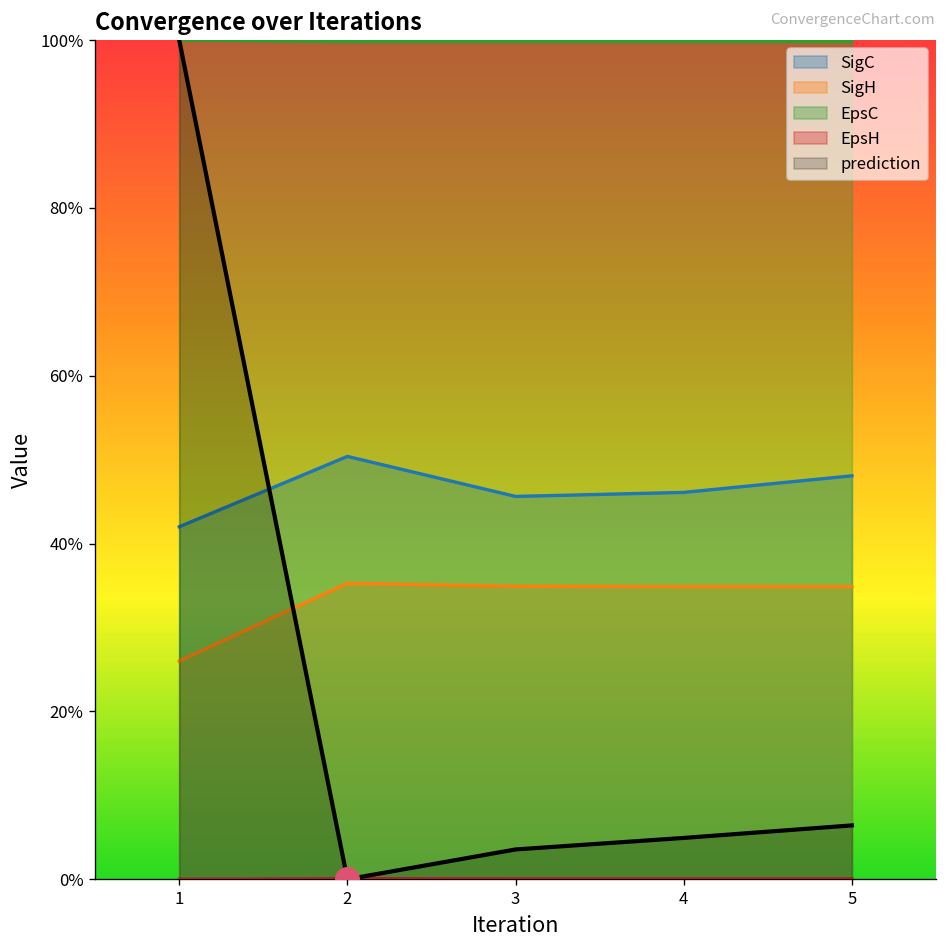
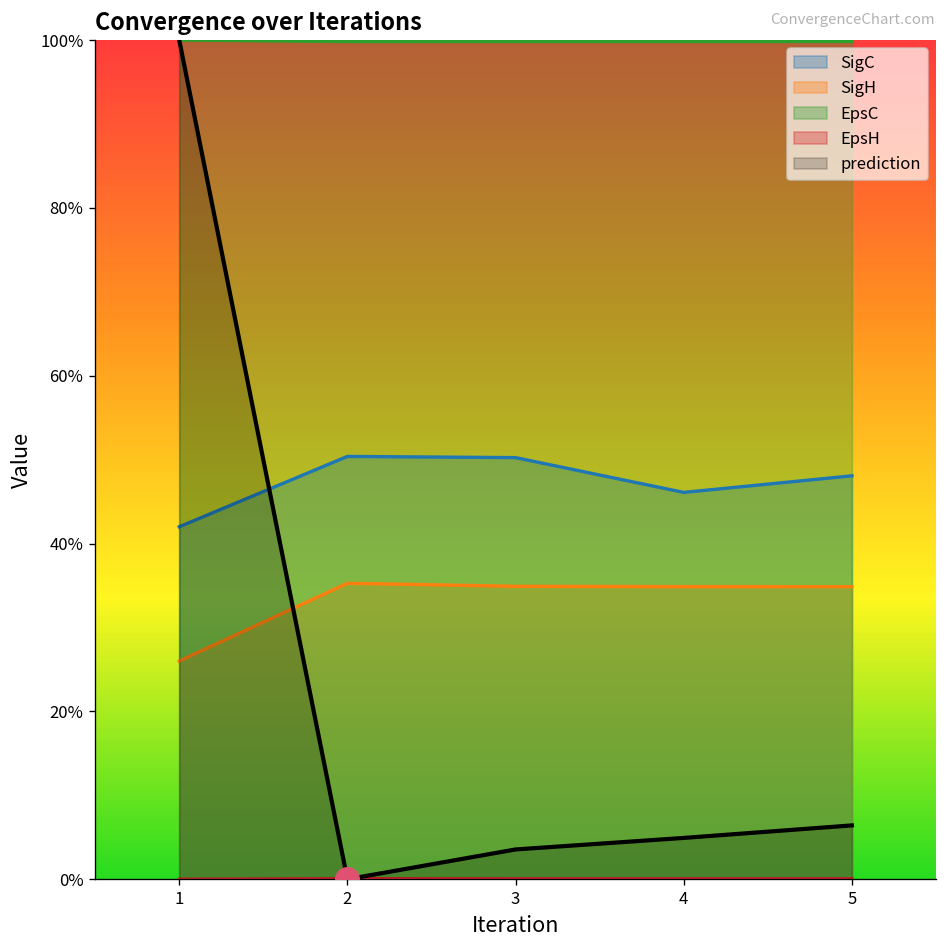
SigC, 3: 46% -> 50%
